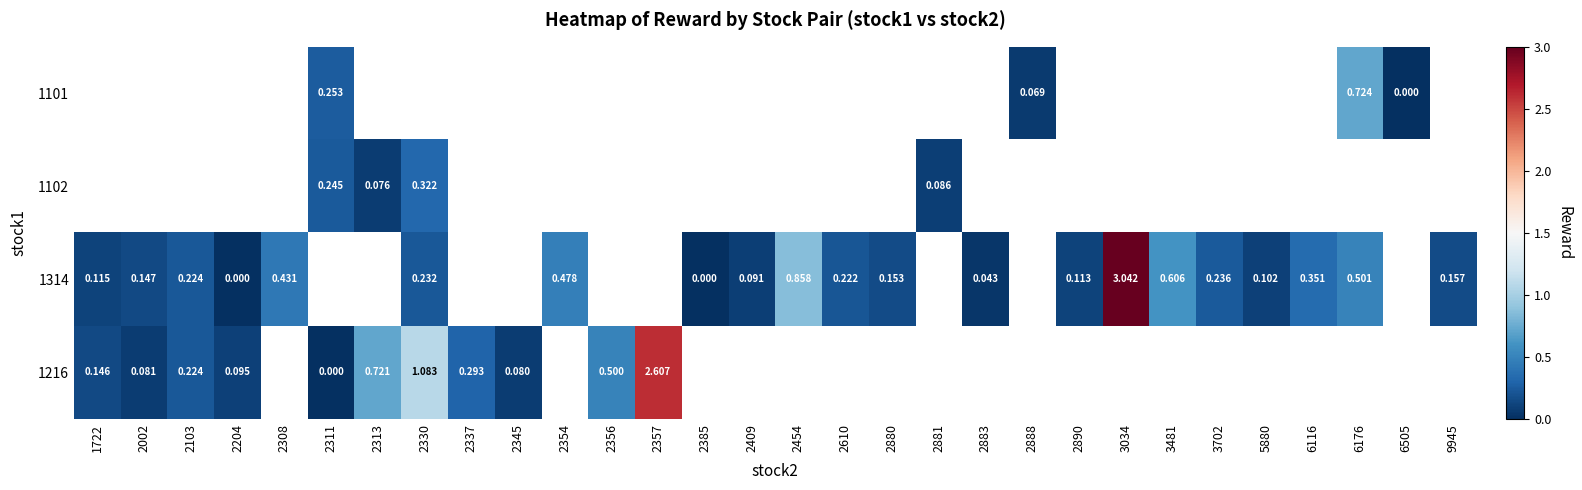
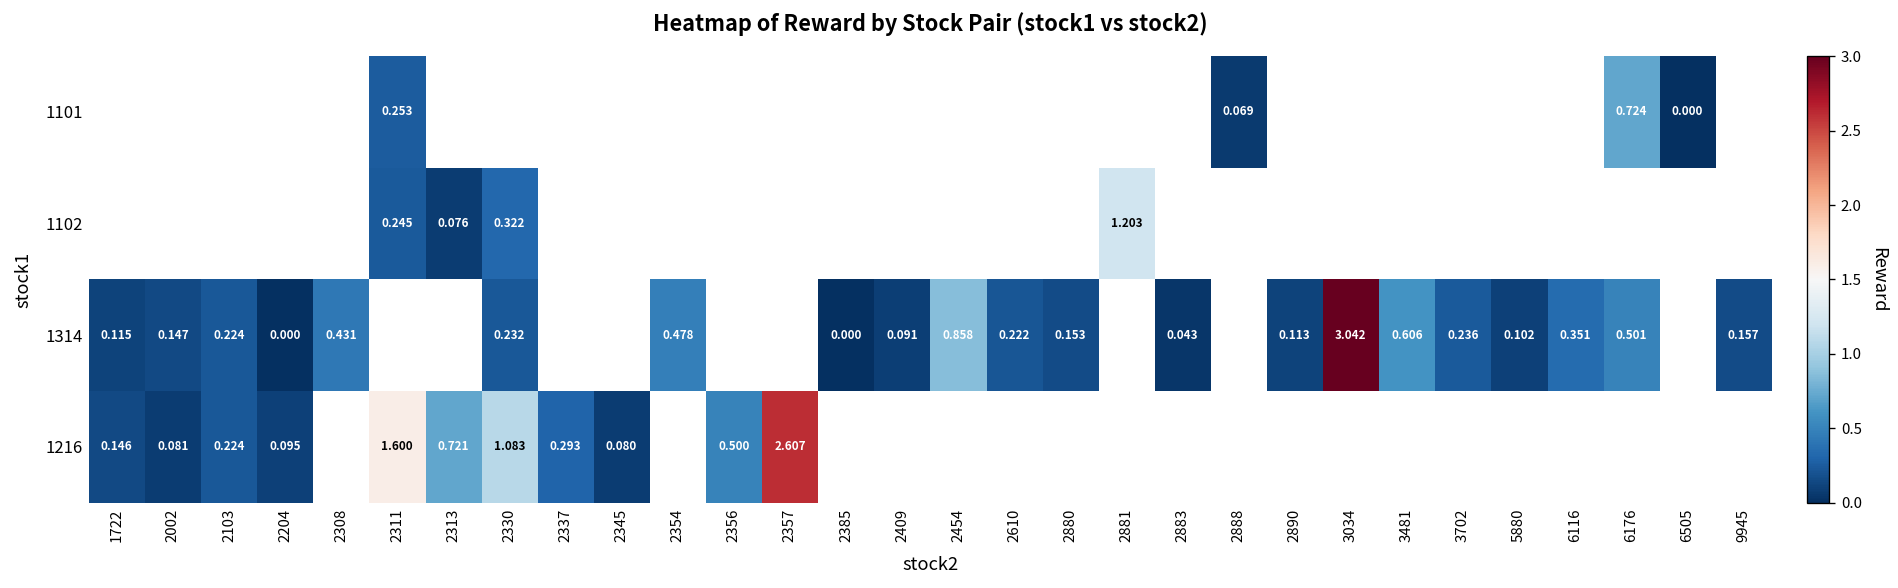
1102, 2881: 0.086 -> 1.203
1216, 2311: 0.000 -> 1.600
